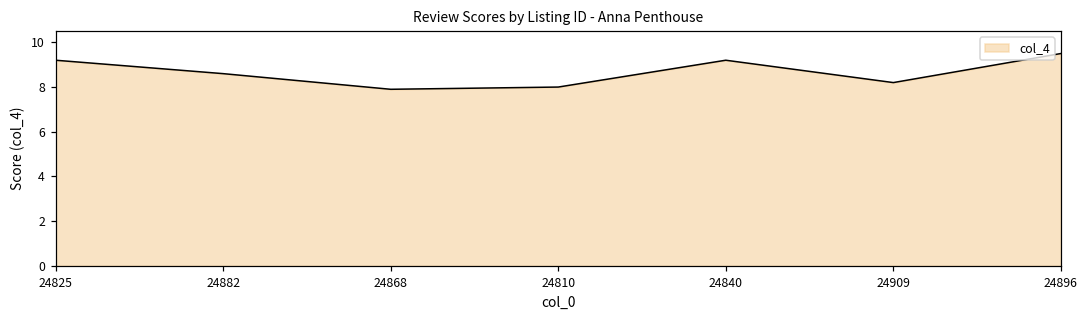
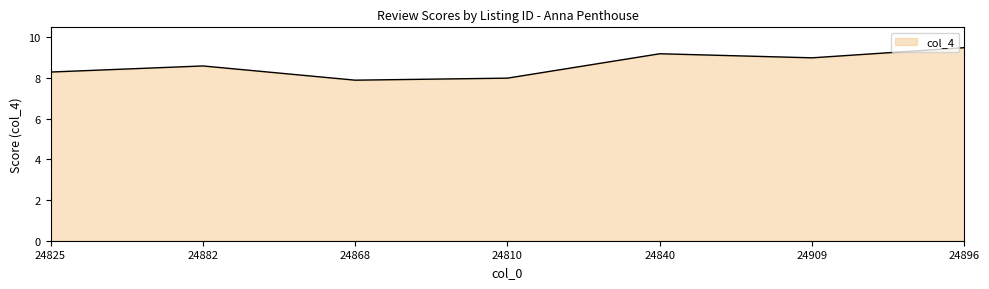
24825: 9.2 -> 8.3
24909: 8.2 -> 9.0
